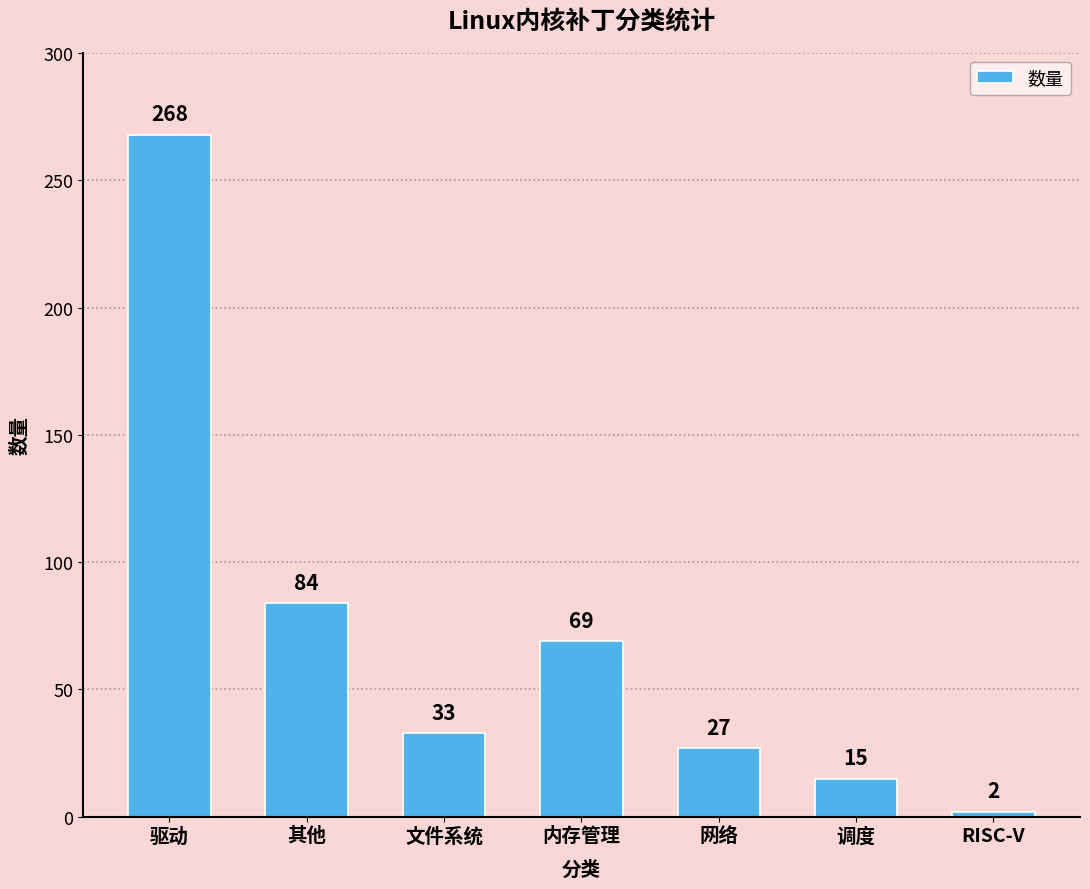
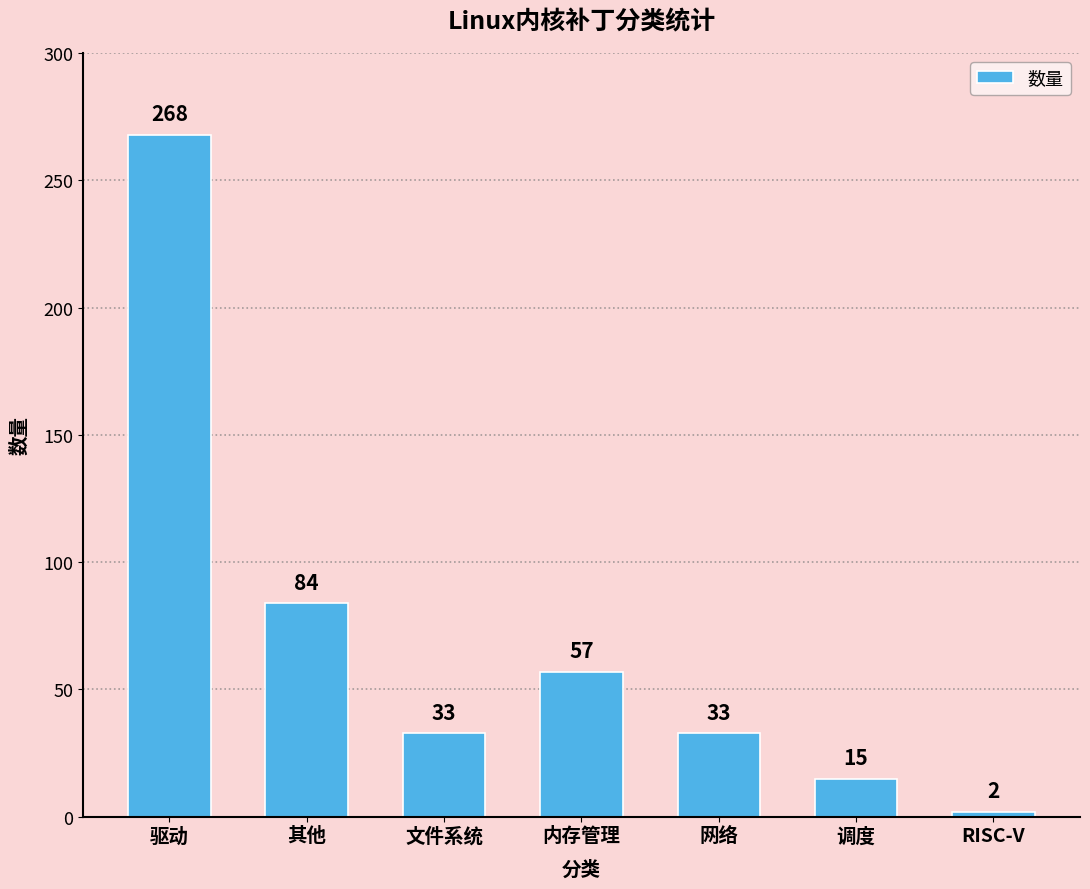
内存管理: 69 -> 57
网络: 27 -> 33
